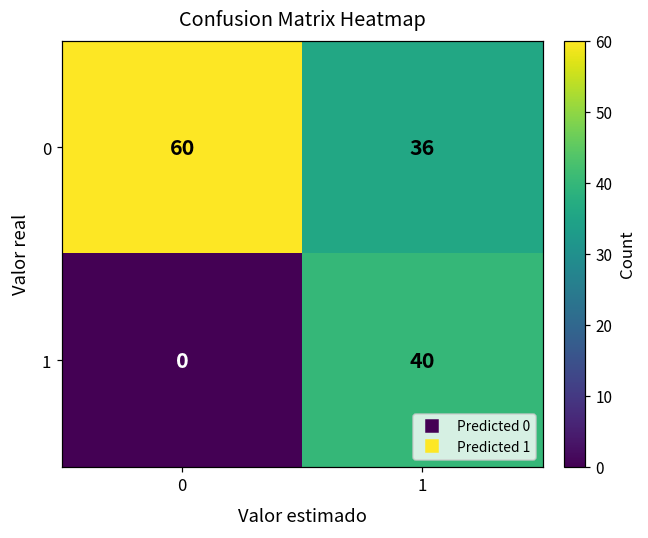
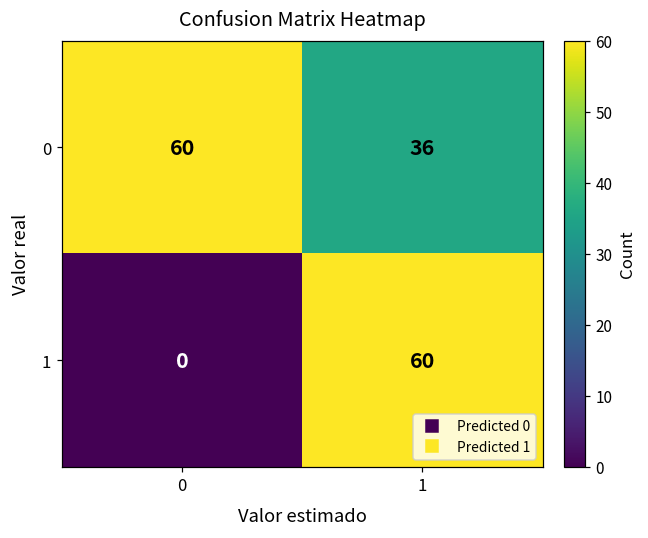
1, 1: 40 -> 60
